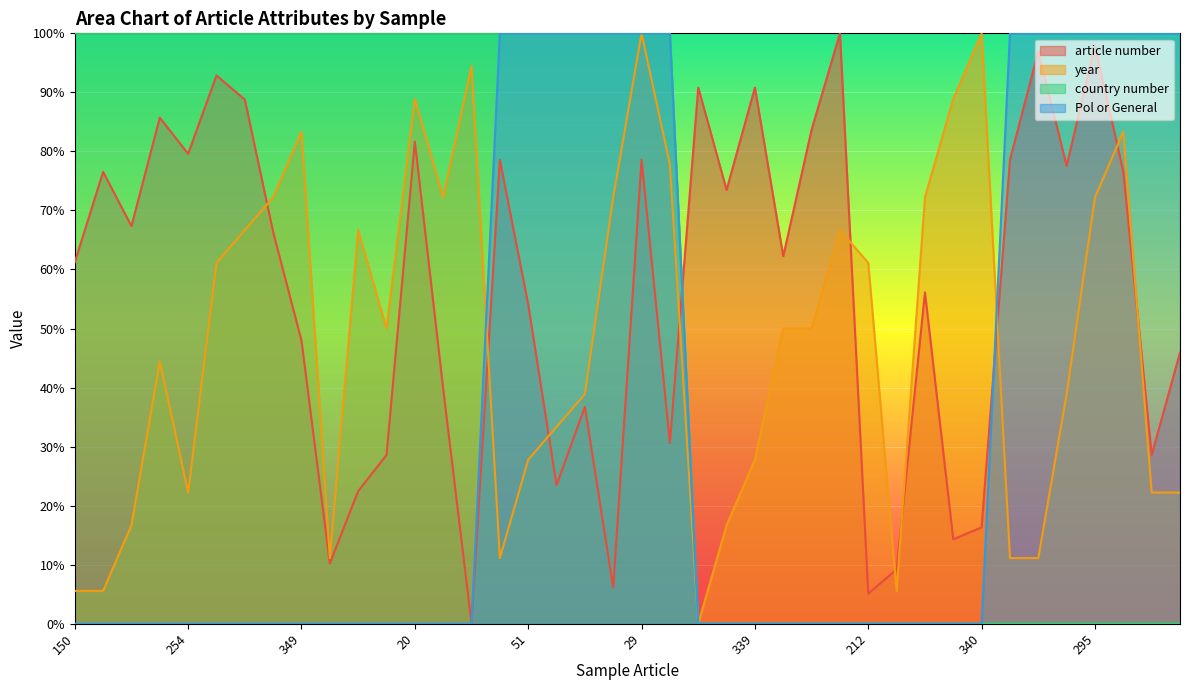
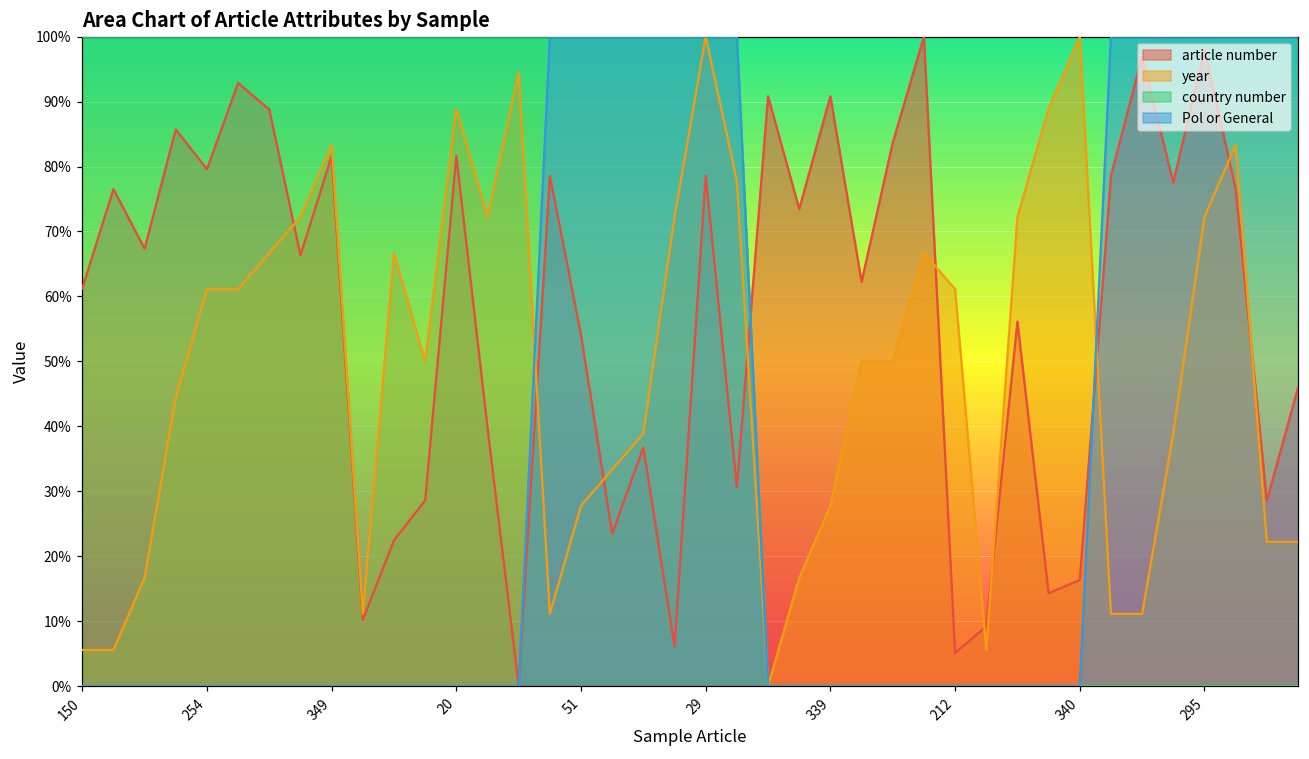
year, 254: 22% -> 61%
article number, 349: 48% -> 82%
